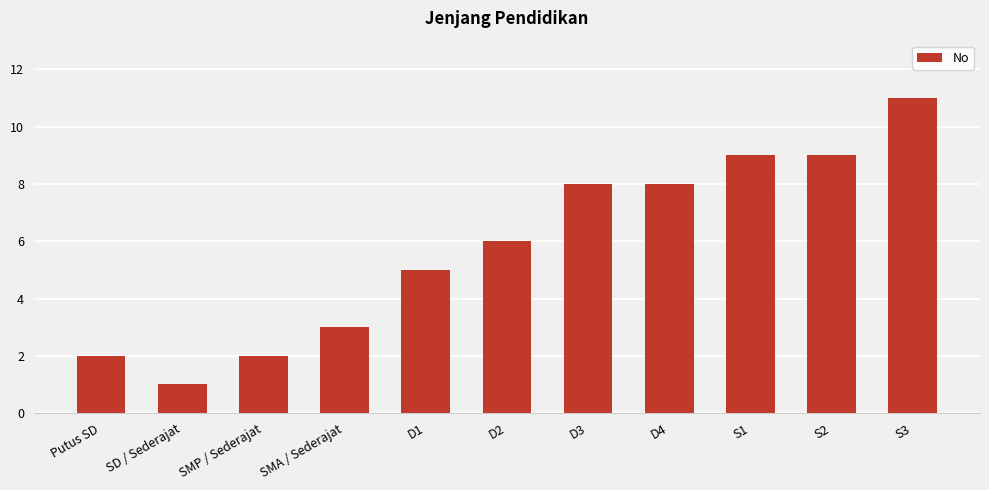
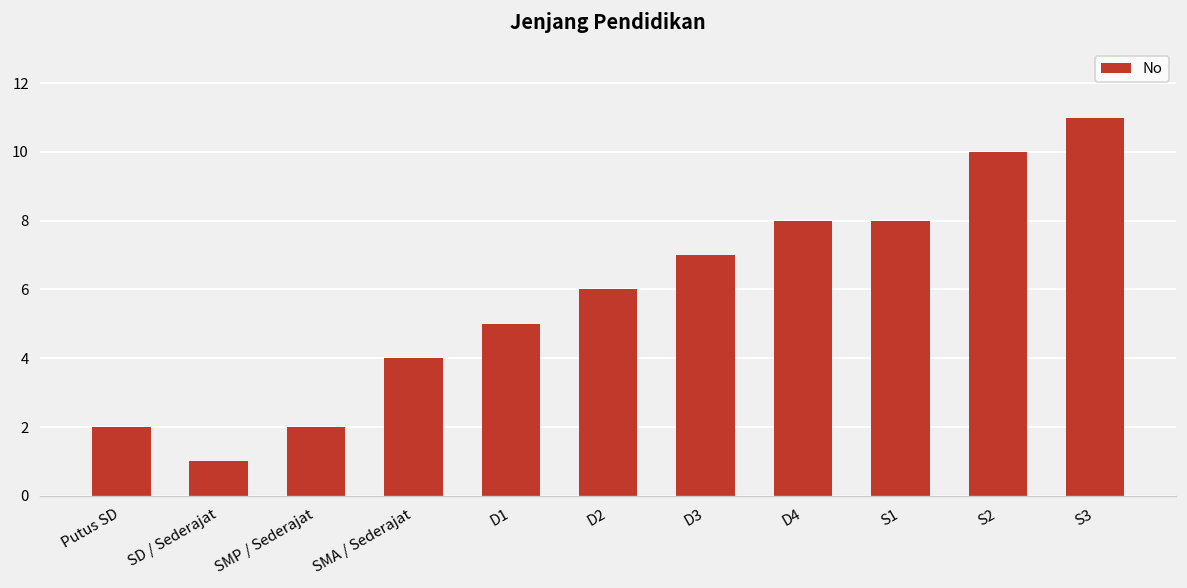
SMA / Sederajat: 3 -> 4
D3: 8 -> 7
S1: 9 -> 8
S2: 9 -> 10
